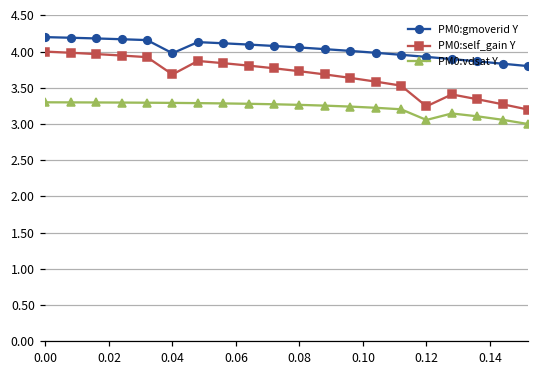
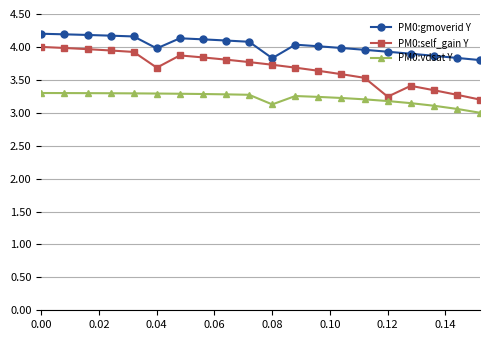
PM0:gmoverid Y, 0.08: 4.1 -> 3.8
PM0:vdsat Y, 0.08: 3.3 -> 3.1
PM0:vdsat Y, 0.12: 3.1 -> 3.2
